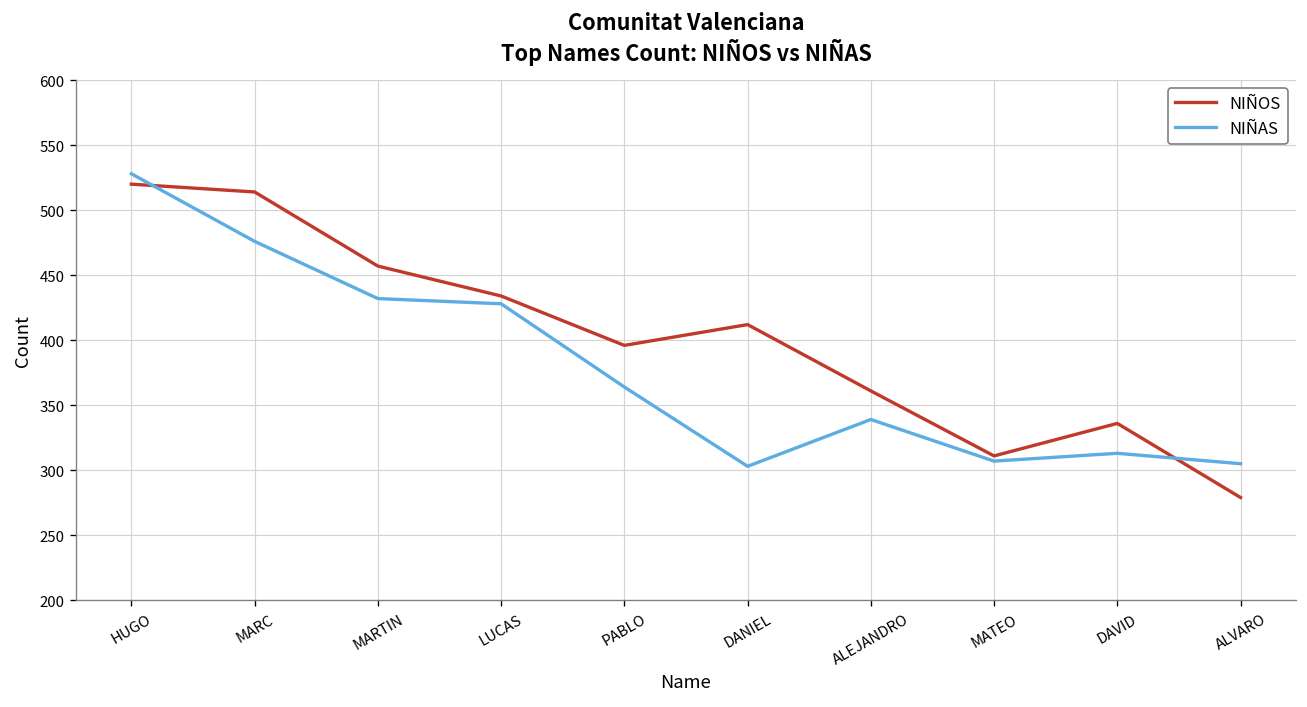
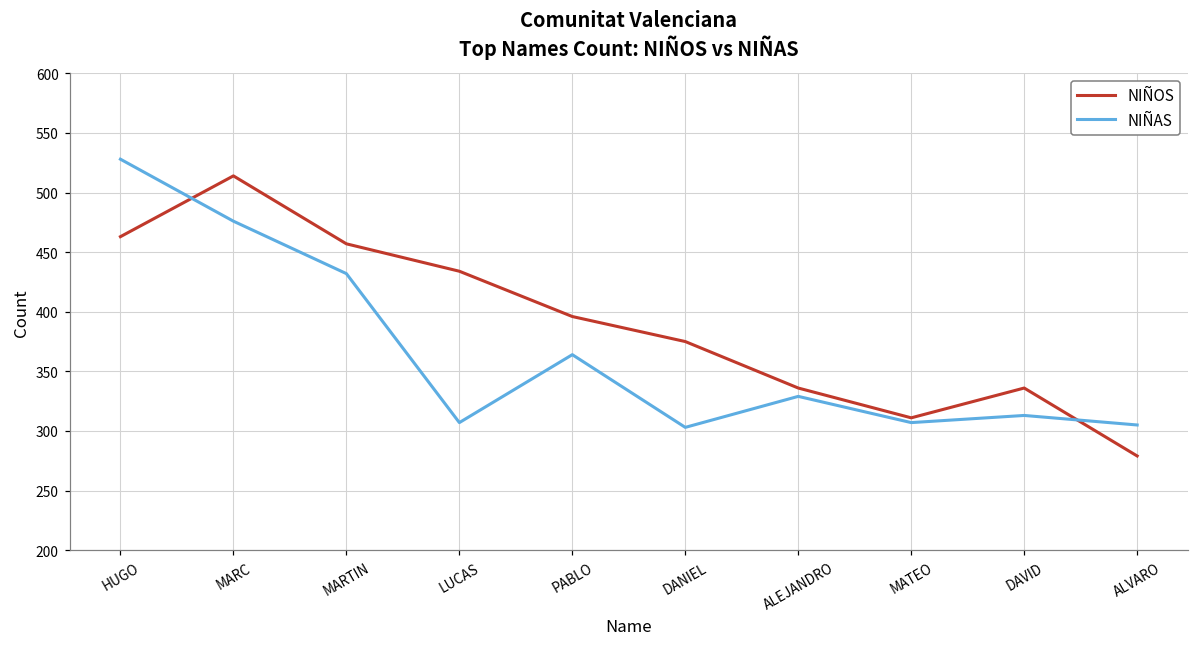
NIÑOS, HUGO: 520 -> 463
NIÑAS, LUCAS: 428 -> 307
NIÑOS, DANIEL: 412 -> 375
NIÑOS, ALEJANDRO: 361 -> 336
NIÑAS, ALEJANDRO: 339 -> 329
